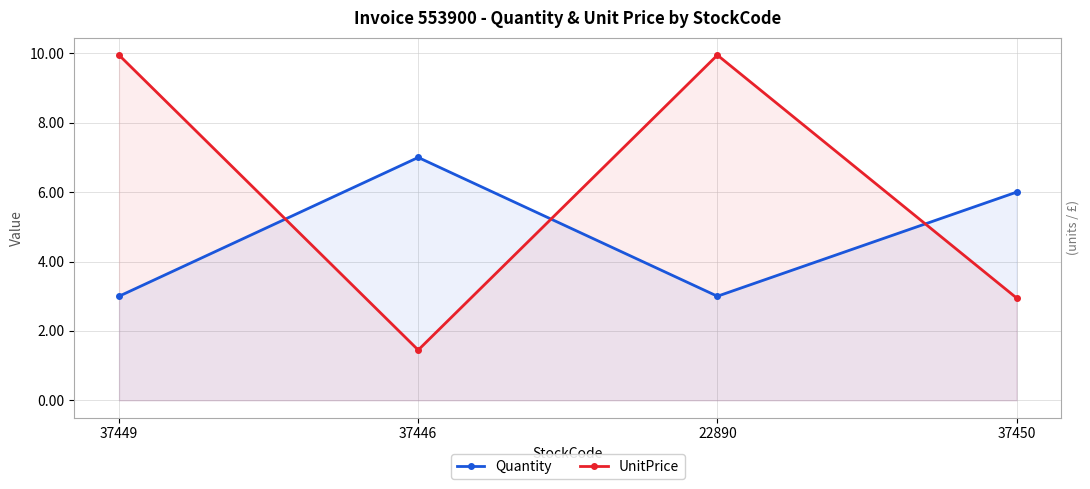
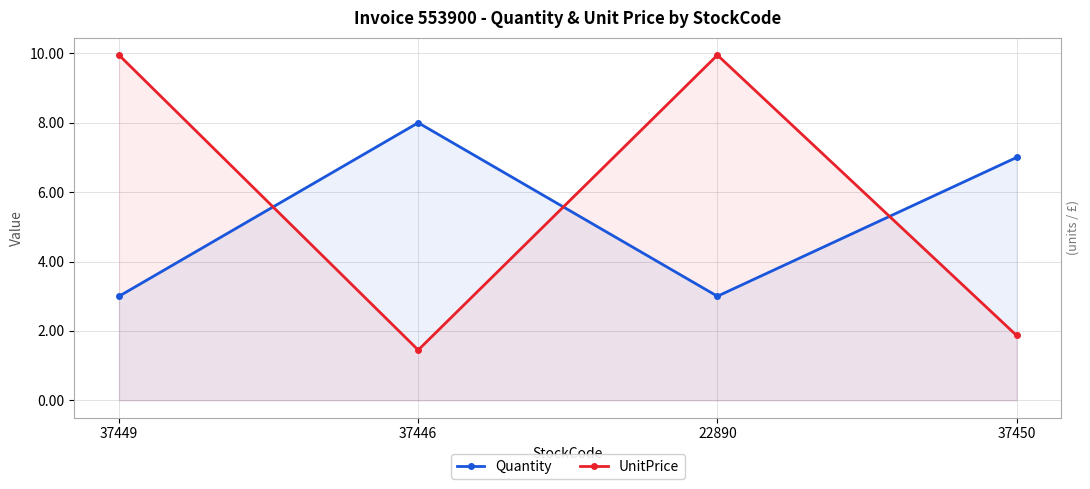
Quantity, 37446: 7 -> 8
Quantity, 37450: 6 -> 7
UnitPrice, 37450: 3.0 -> 1.9
